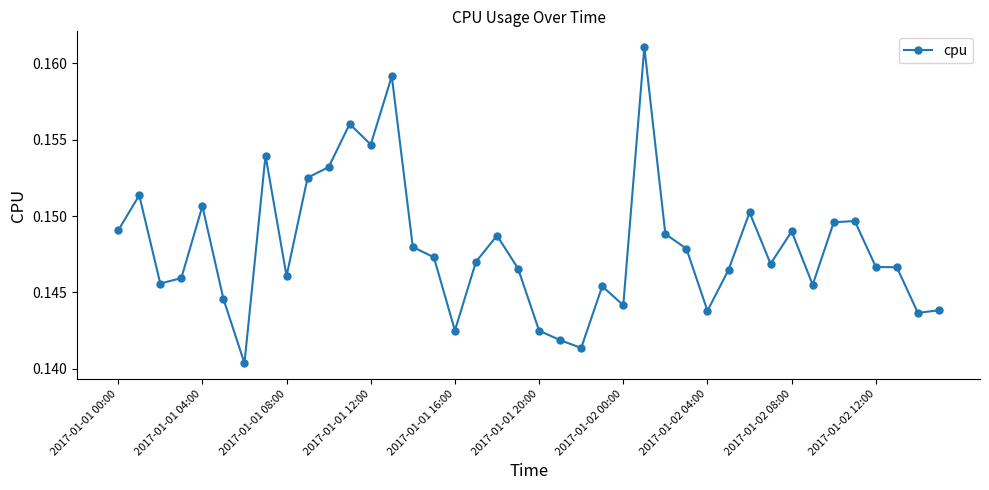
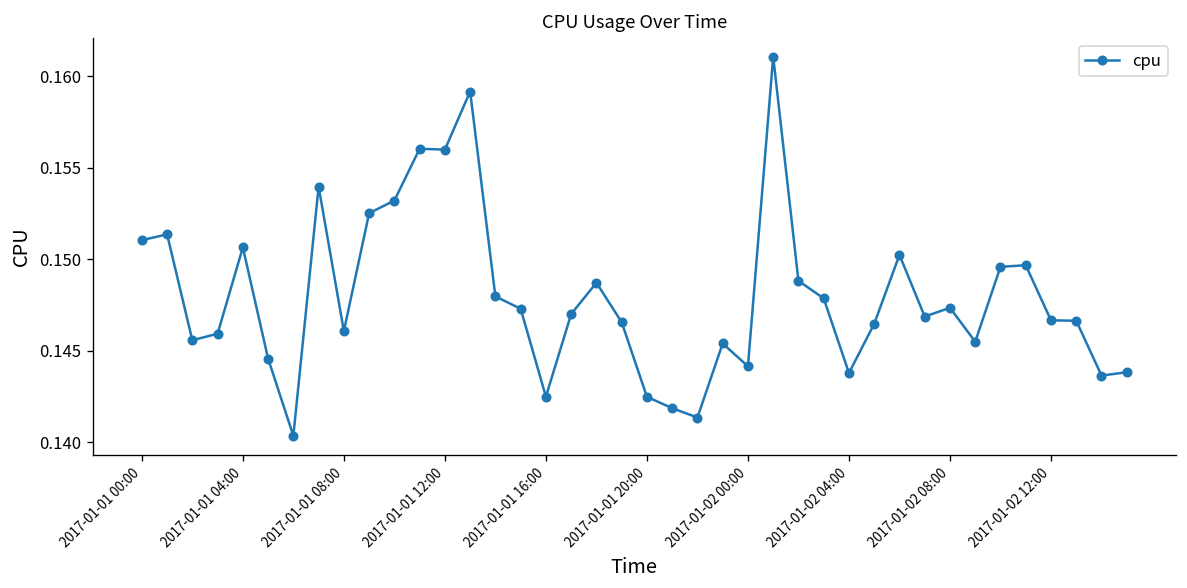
2017-01-01 00:00: 0.1491 -> 0.1510
2017-01-01 12:00: 0.1547 -> 0.1560
2017-01-02 08:00: 0.1490 -> 0.1473
